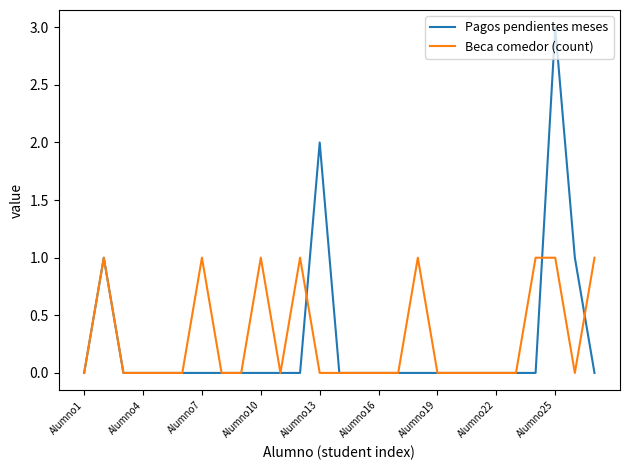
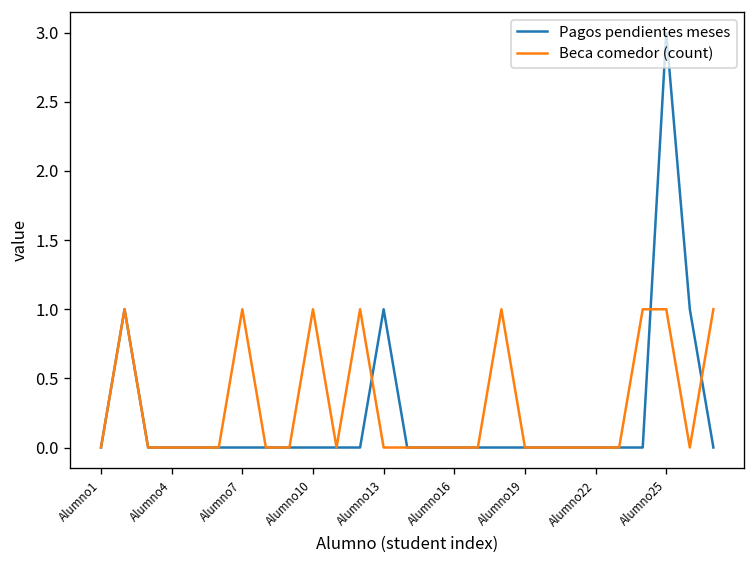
Pagos pendientes meses, Alumno13: 2 -> 1
